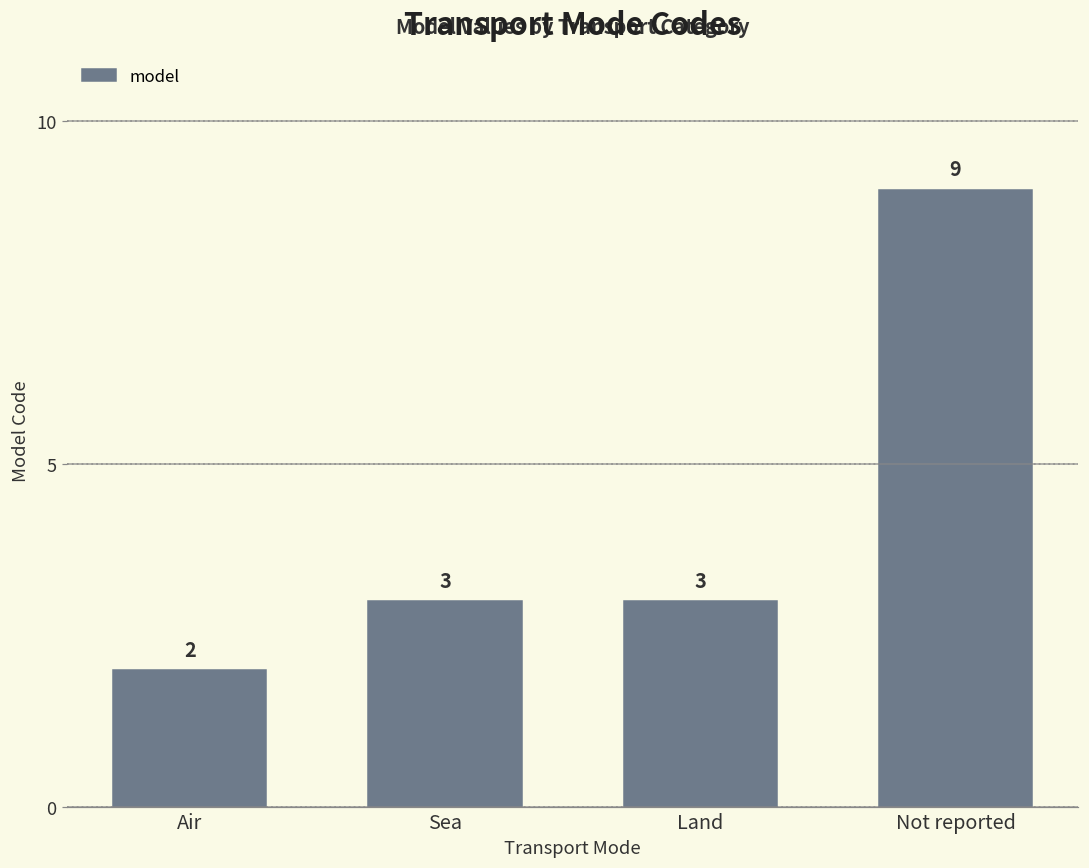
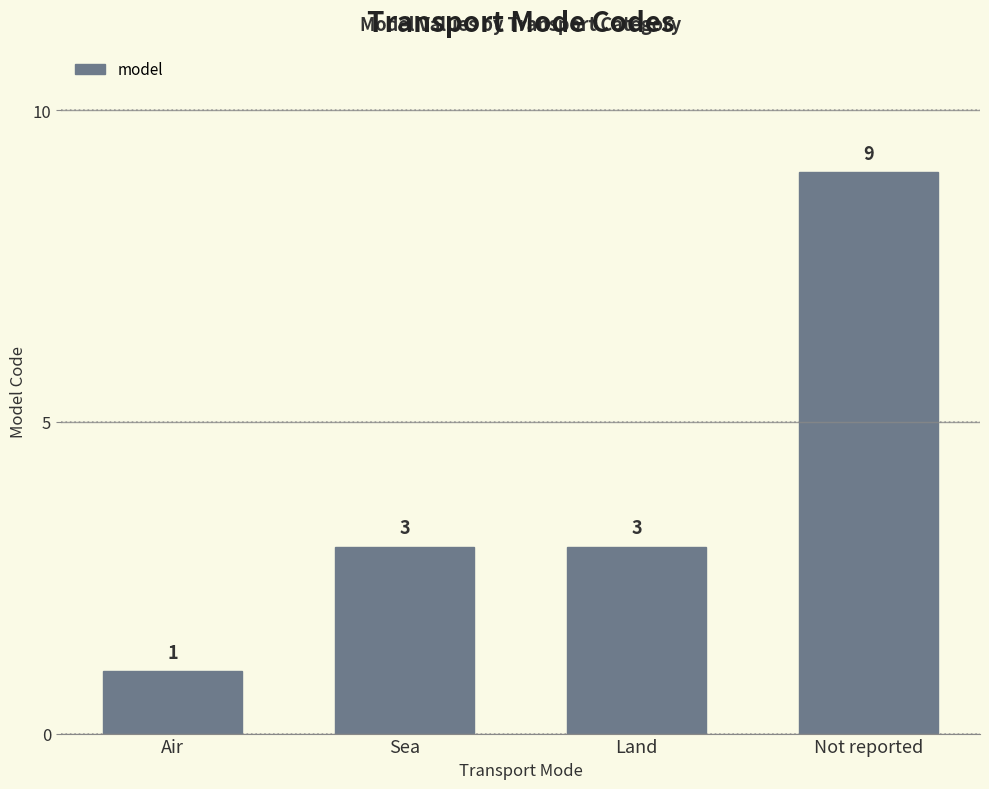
Air: 2 -> 1
